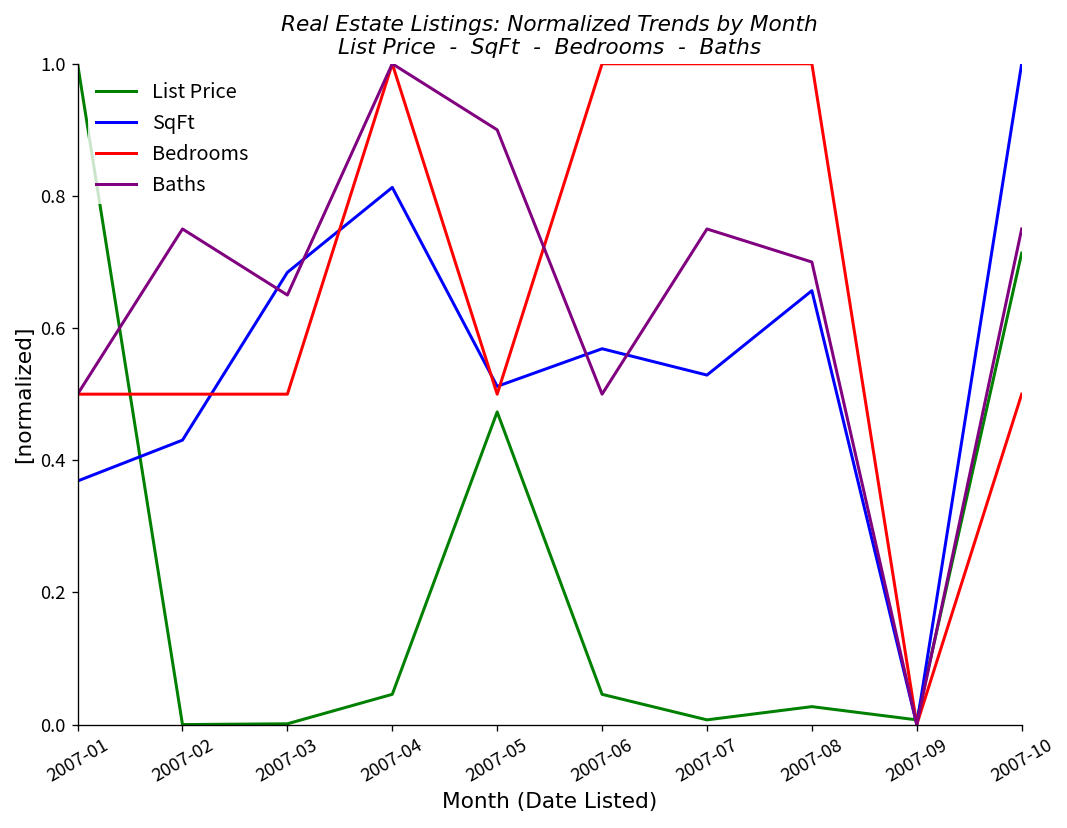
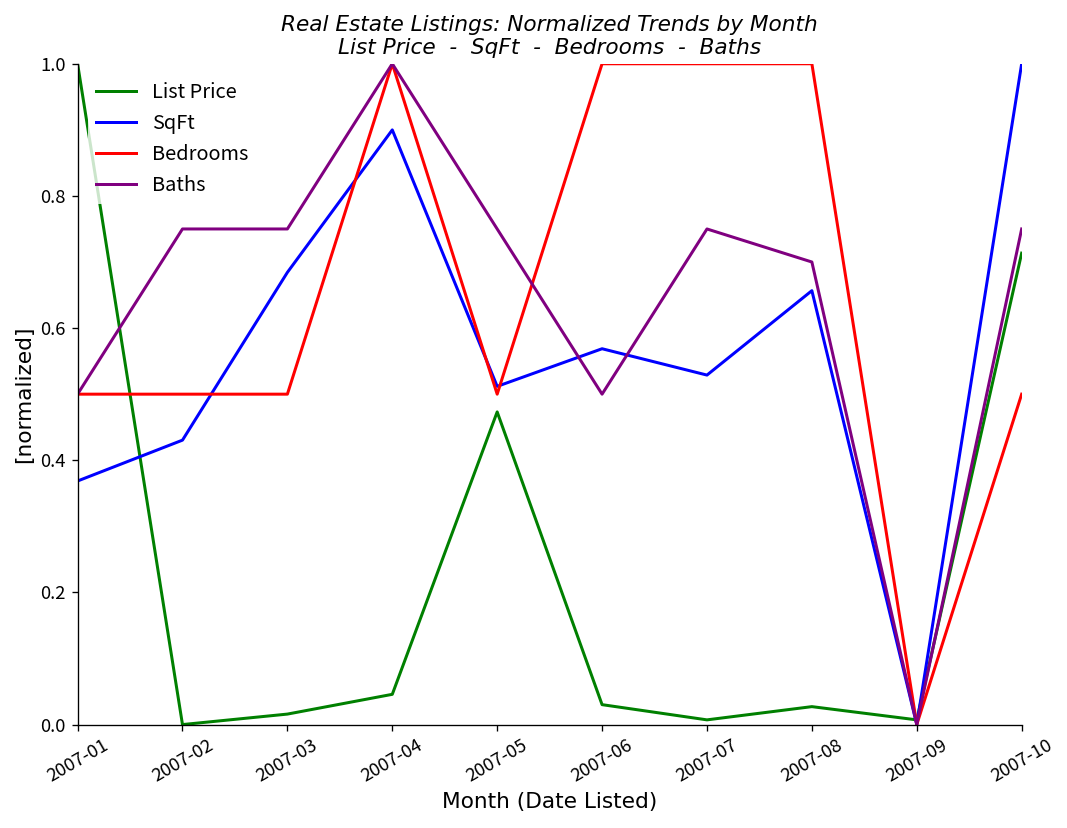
List Price, 2007-03: 0.00 -> 0.02
Baths, 2007-03: 0.65 -> 0.75
SqFt, 2007-04: 0.81 -> 0.90
Baths, 2007-05: 0.90 -> 0.75
List Price, 2007-06: 0.05 -> 0.03
